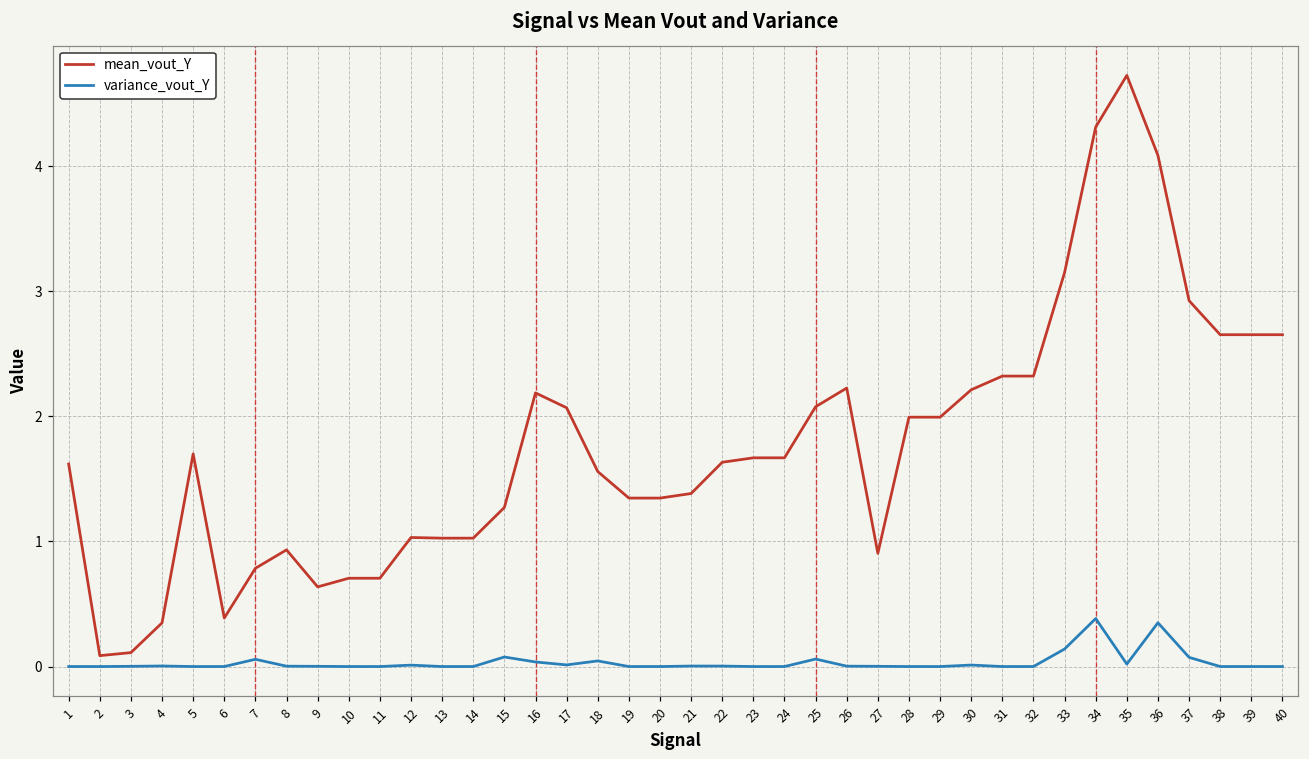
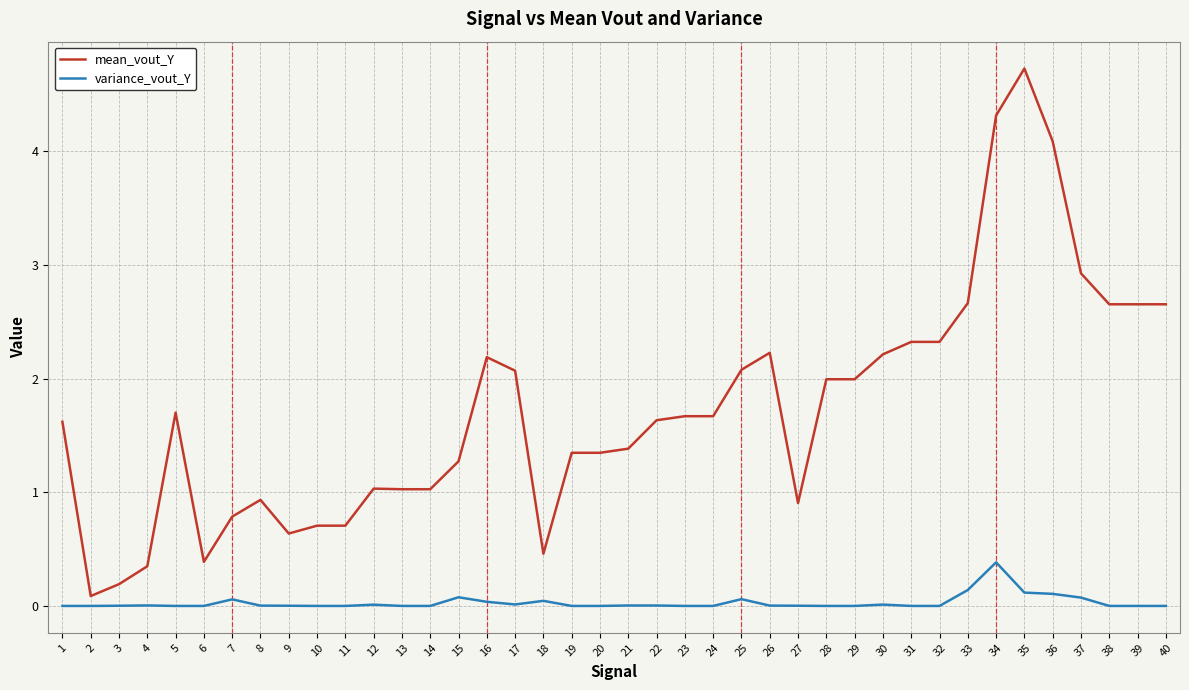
mean_vout_Y, 3: 0.11 -> 0.19
mean_vout_Y, 18: 1.56 -> 0.46
mean_vout_Y, 33: 3.15 -> 2.66
variance_vout_Y, 35: 0.02 -> 0.12
variance_vout_Y, 36: 0.35 -> 0.11
